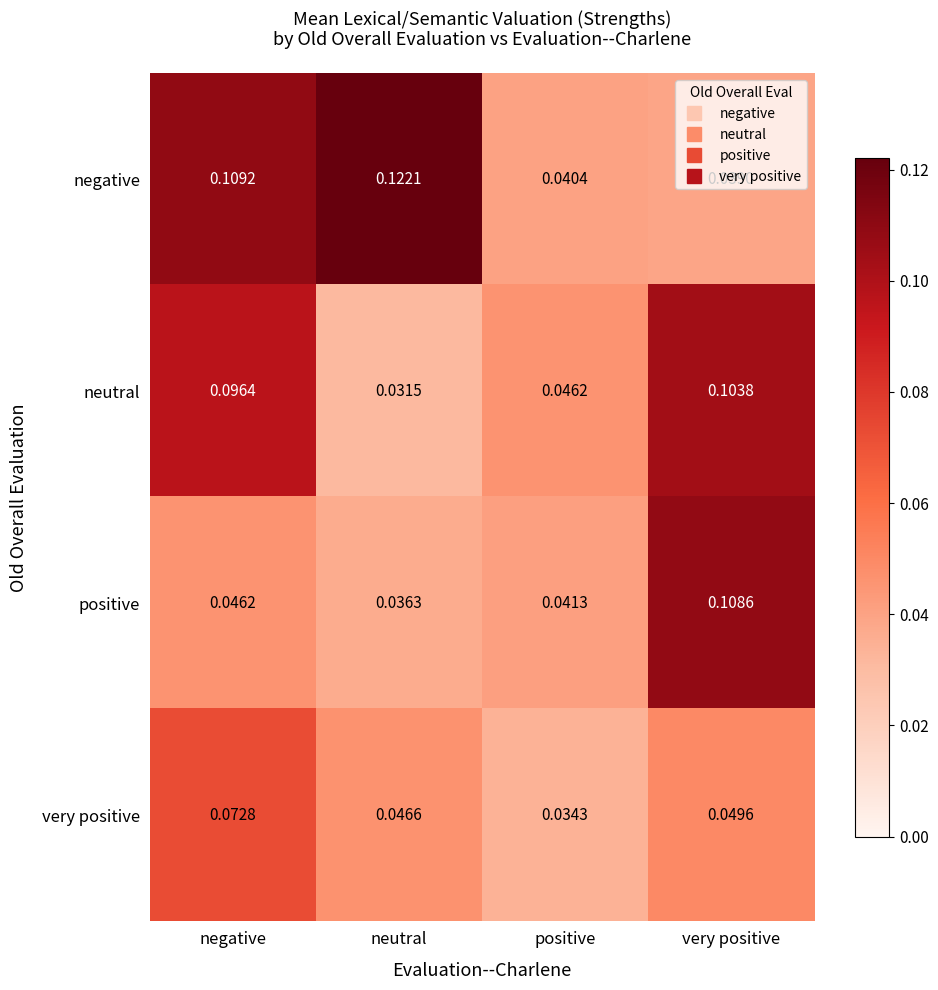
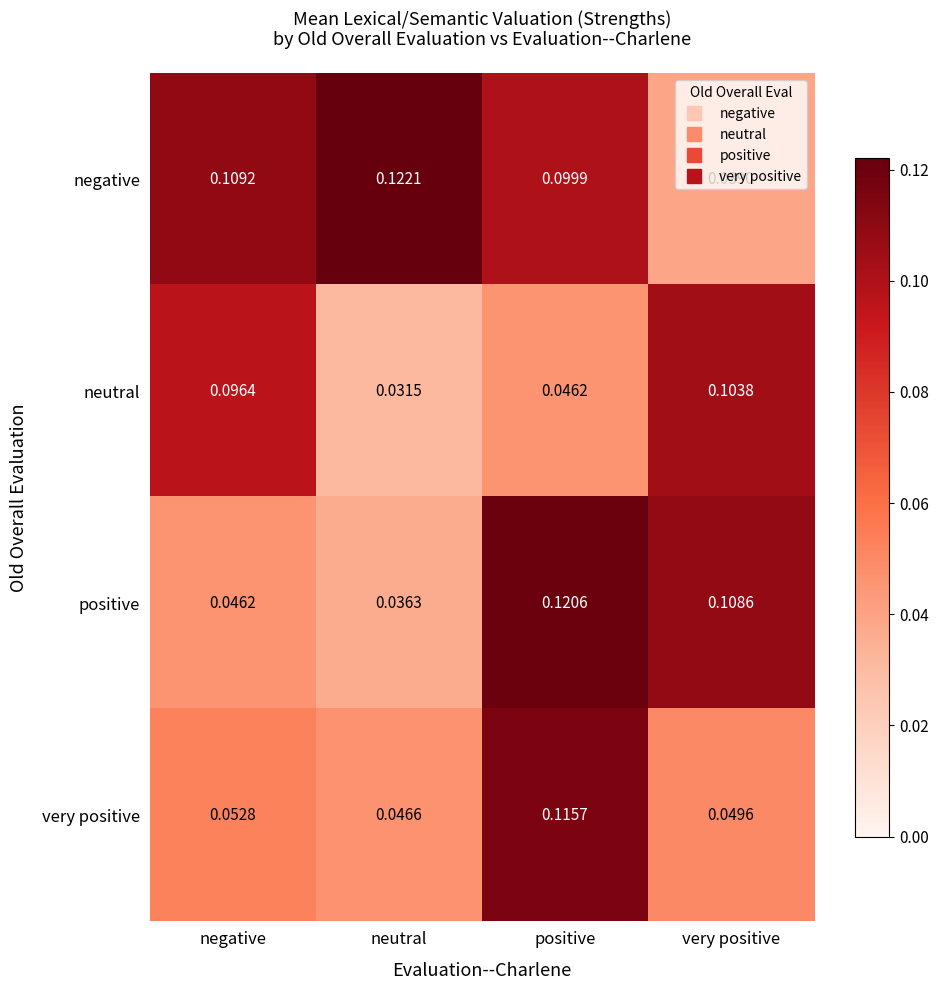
negative, positive: 0.0404 -> 0.0999
positive, positive: 0.0413 -> 0.1206
very positive, negative: 0.0728 -> 0.0528
very positive, positive: 0.0343 -> 0.1157
